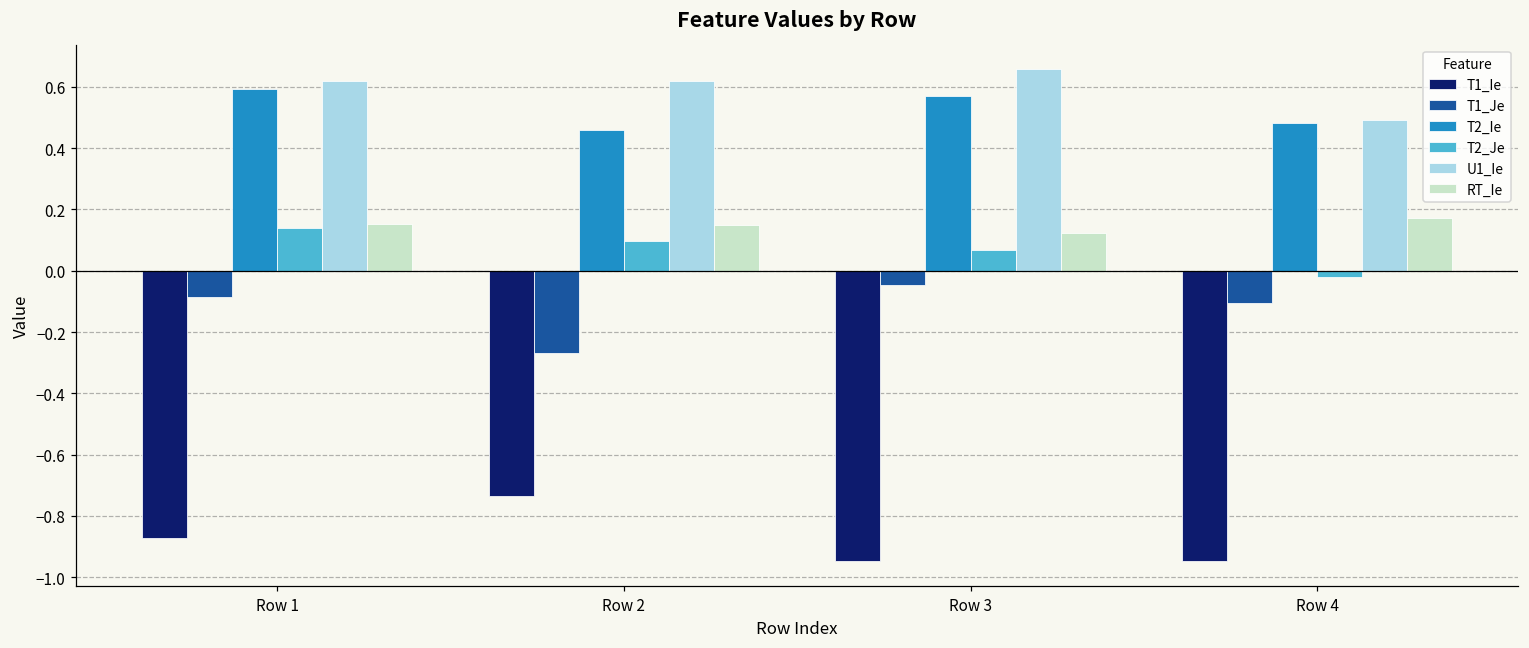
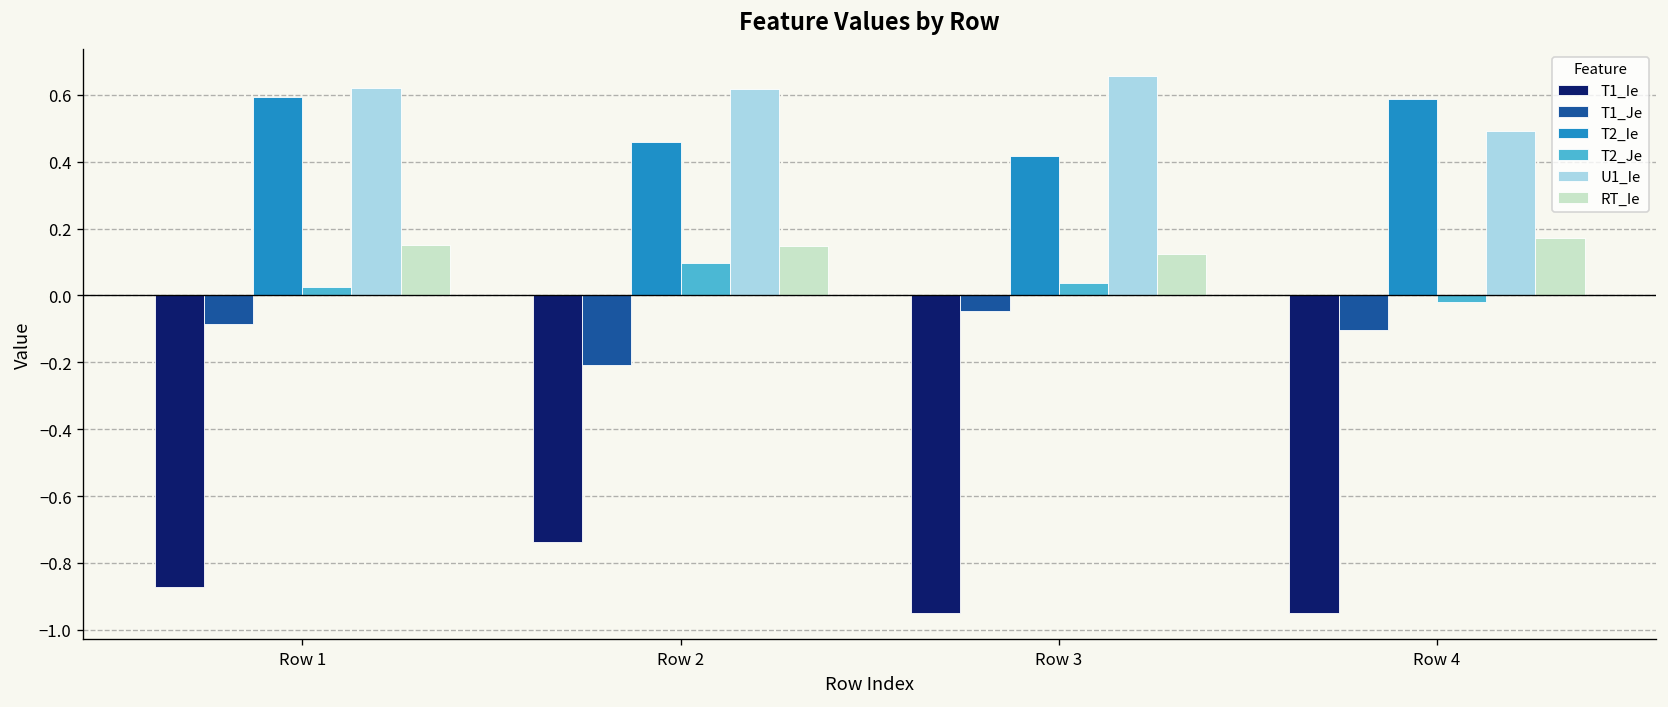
T2_Je, Row 1: 0.14 -> 0.02
T1_Je, Row 2: -0.27 -> -0.21
T2_Ie, Row 3: 0.57 -> 0.42
T2_Je, Row 3: 0.07 -> 0.04
T2_Ie, Row 4: 0.48 -> 0.59
